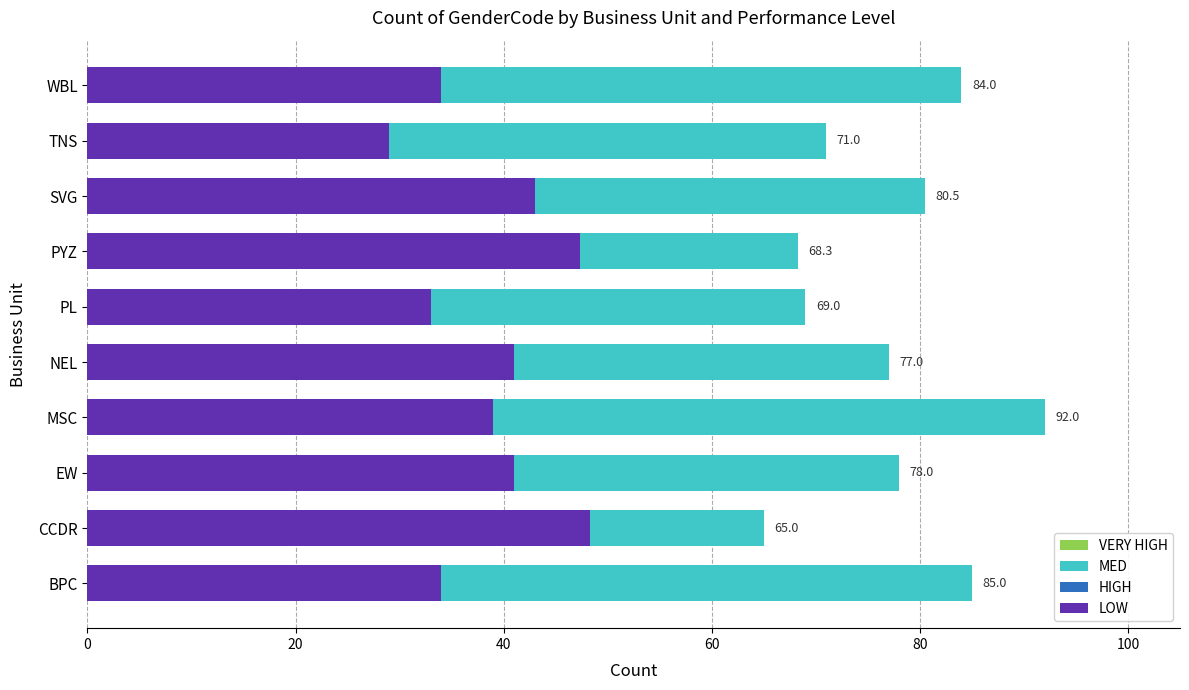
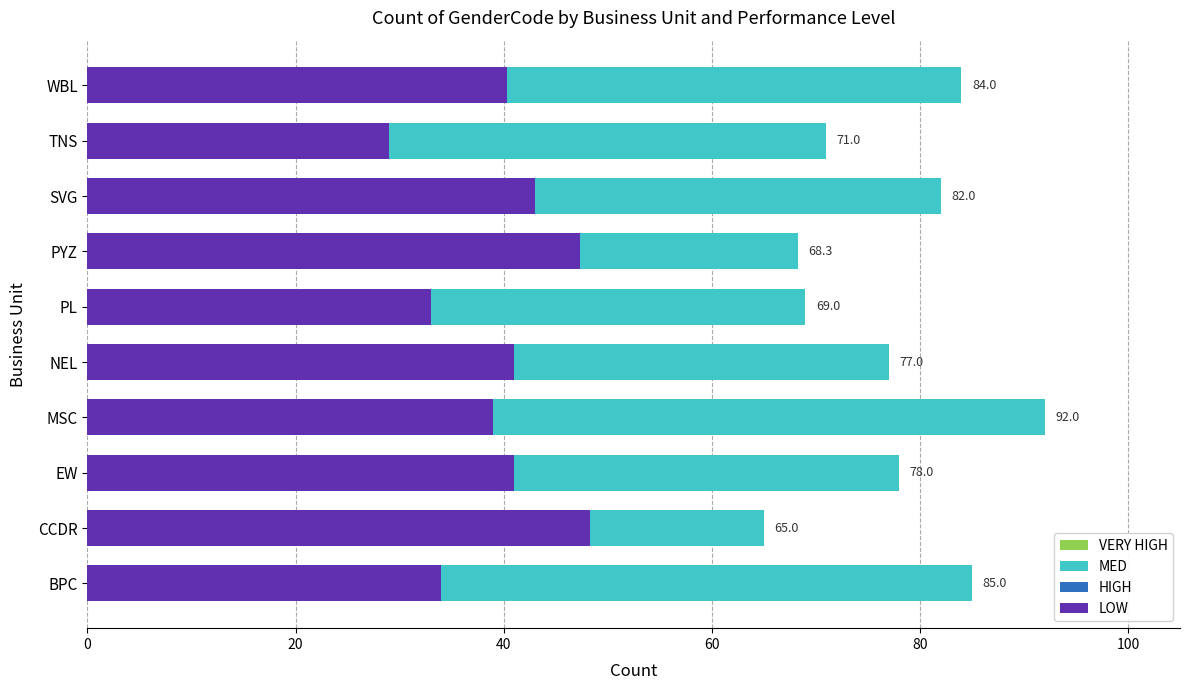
LOW, WBL: 34.0 -> 40.3
MED, SVG: 80.5 -> 82.0
